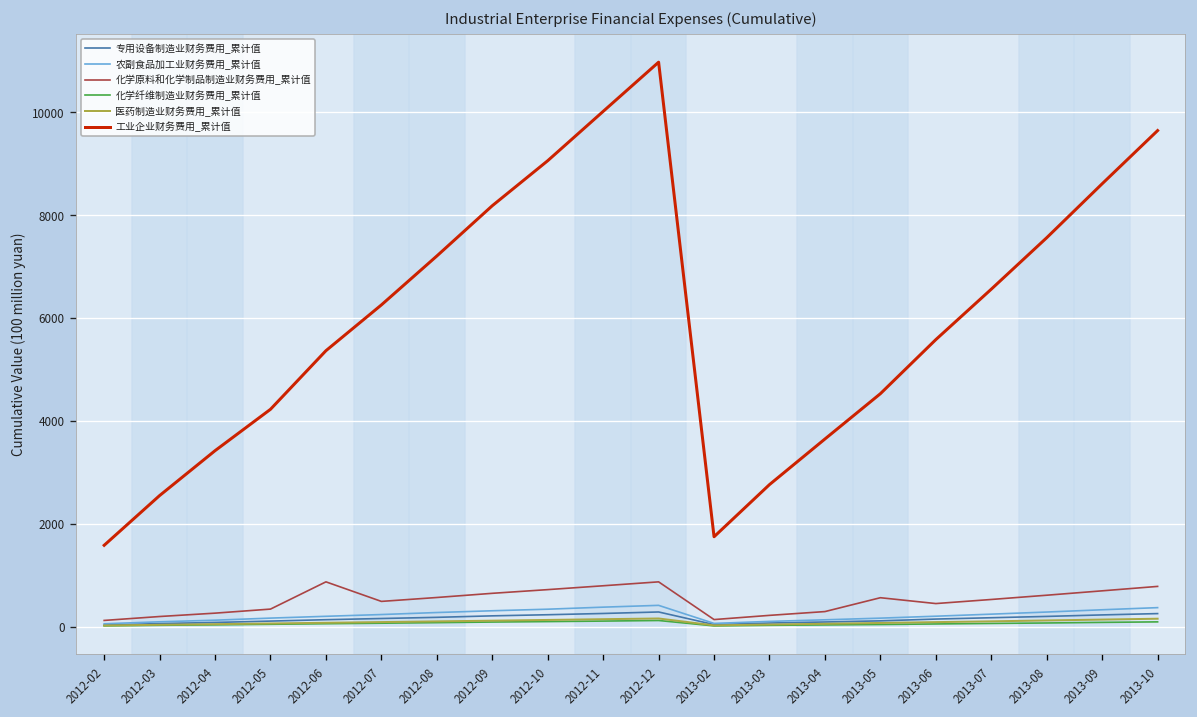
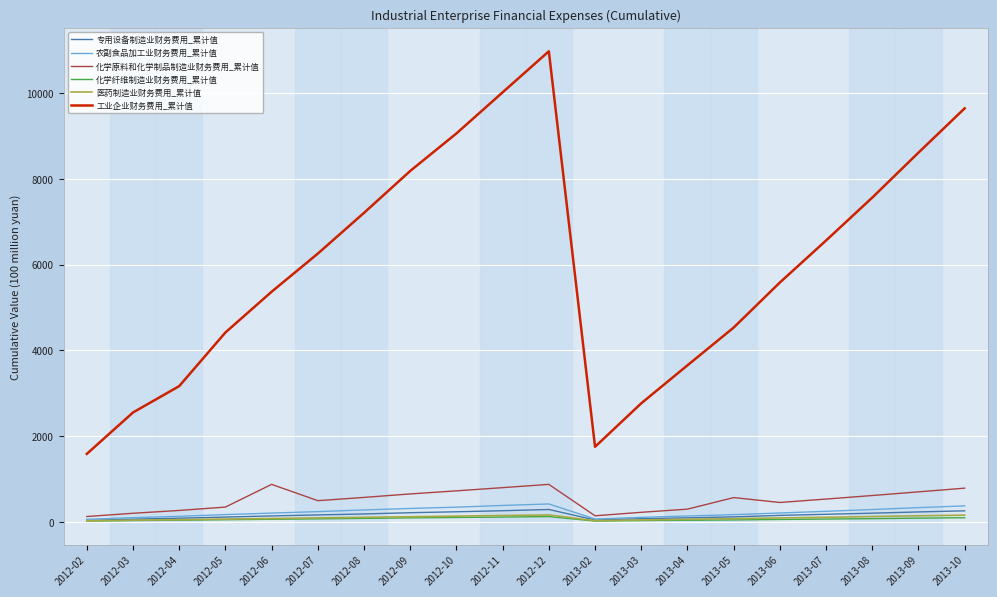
工业企业财务费用_累计值, 2012-04: 3400 -> 3200
工业企业财务费用_累计值, 2012-05: 4200 -> 4400
